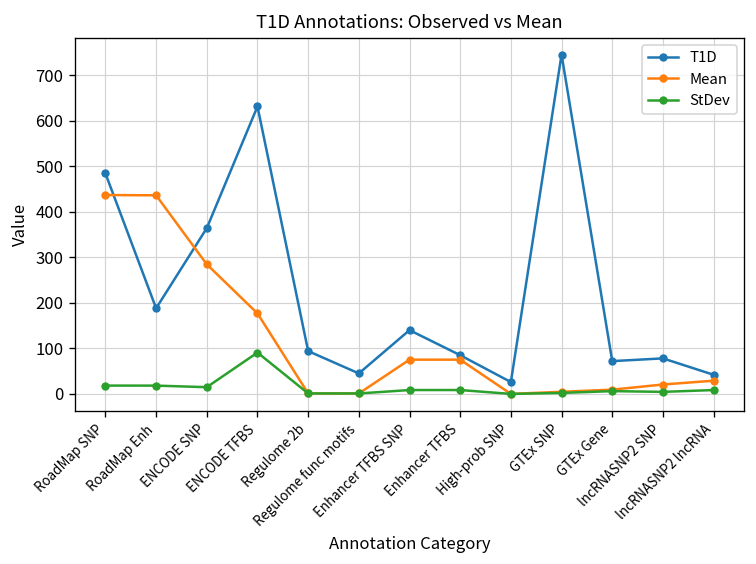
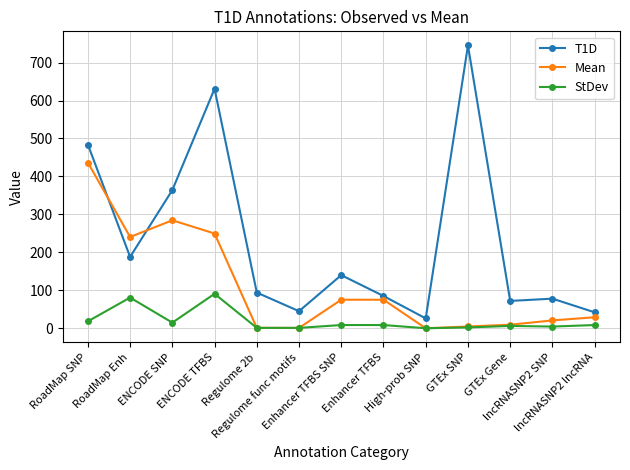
Mean, RoadMap Enh: 440 -> 240
StDev, RoadMap Enh: 20 -> 80
Mean, ENCODE TFBS: 180 -> 250
